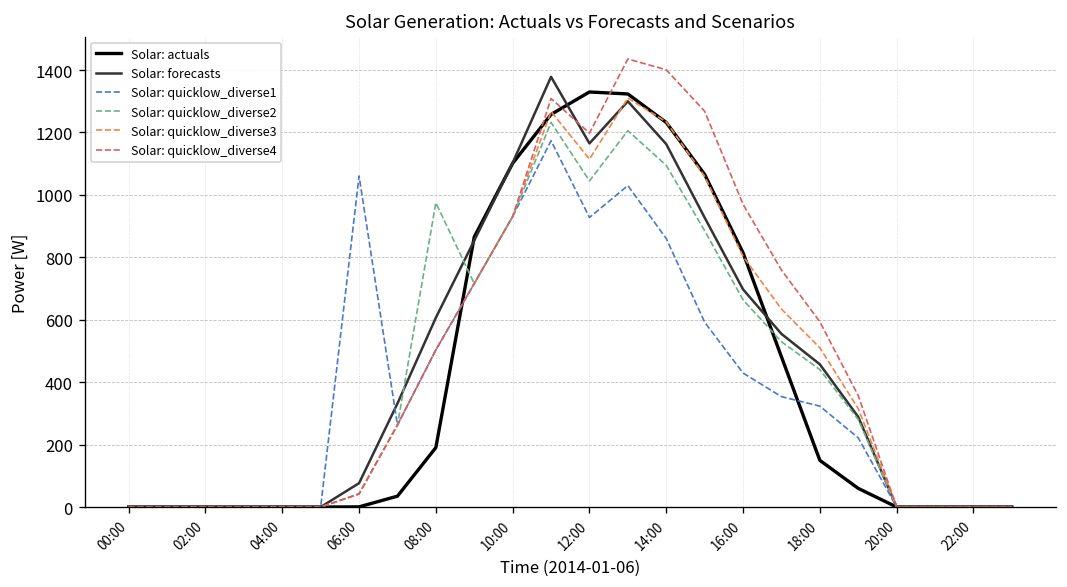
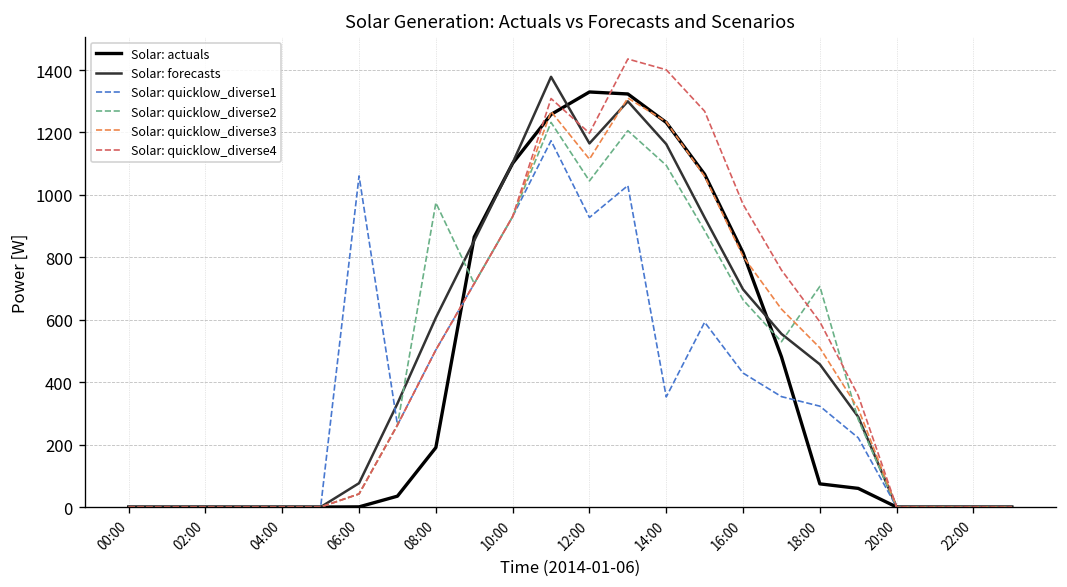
Solar: quicklow_diverse1, 14:00: 860 -> 350
Solar: actuals, 18:00: 150 -> 70
Solar: quicklow_diverse2, 18:00: 440 -> 710
